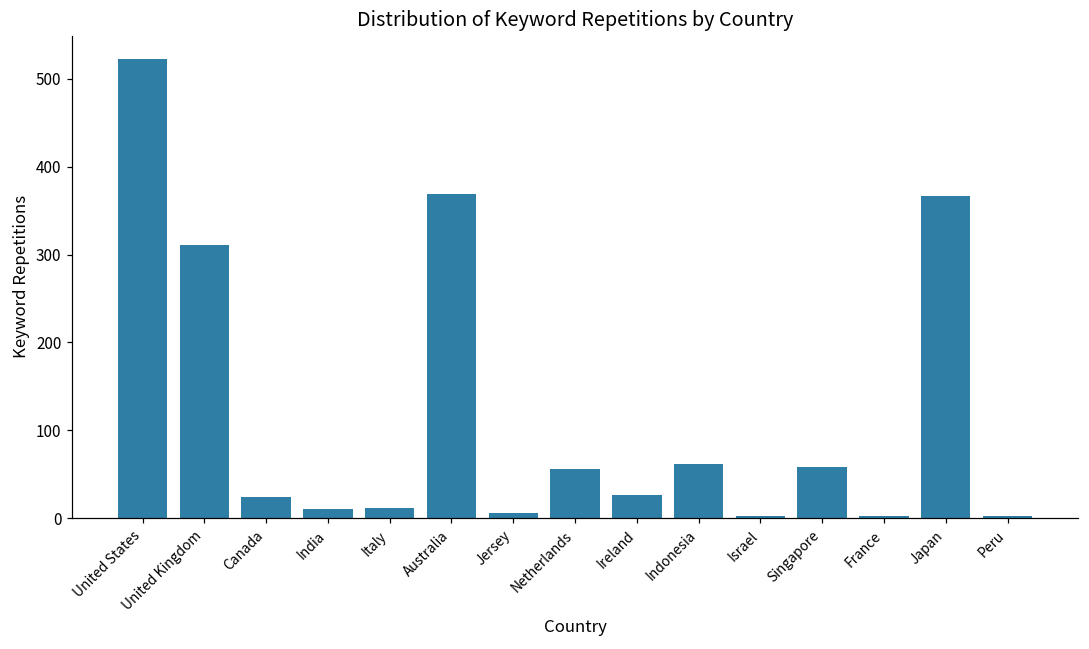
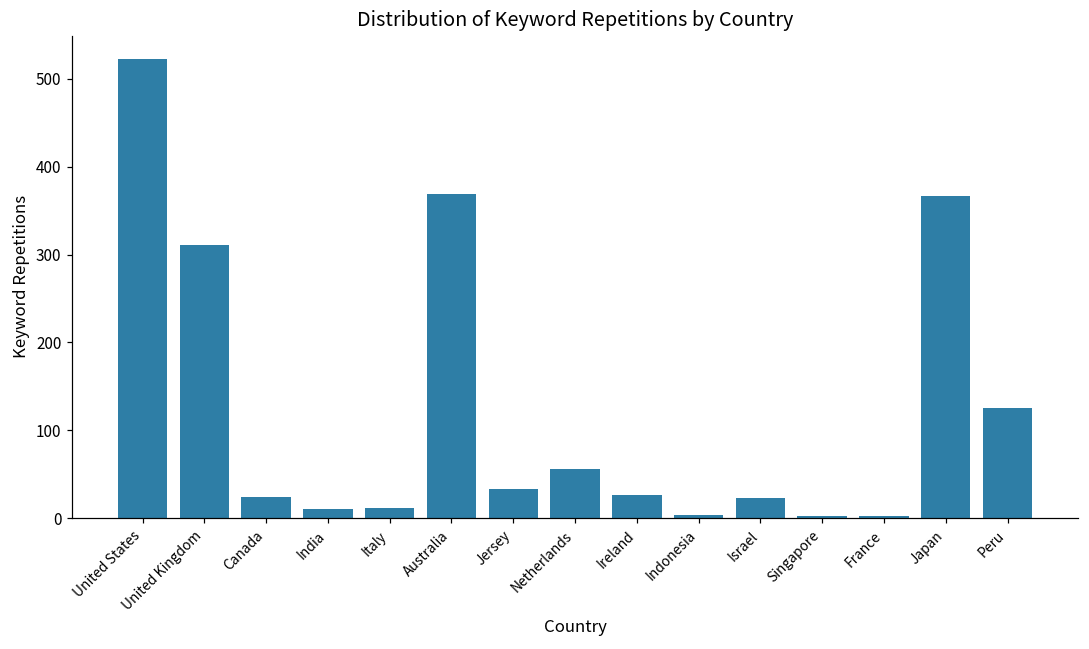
Jersey: 10 -> 30
Indonesia: 60 -> 0
Israel: 0 -> 20
Singapore: 60 -> 0
Peru: 0 -> 130
